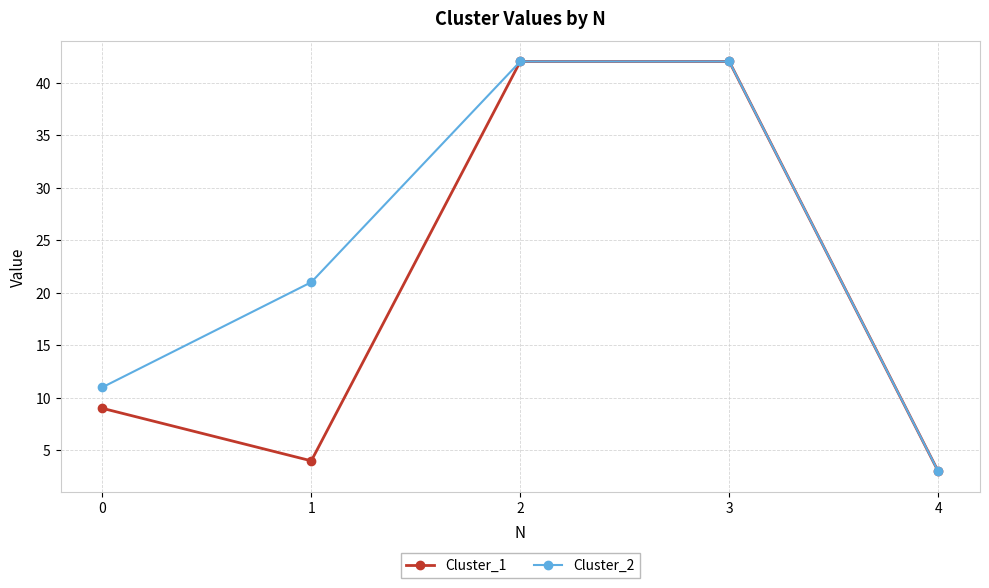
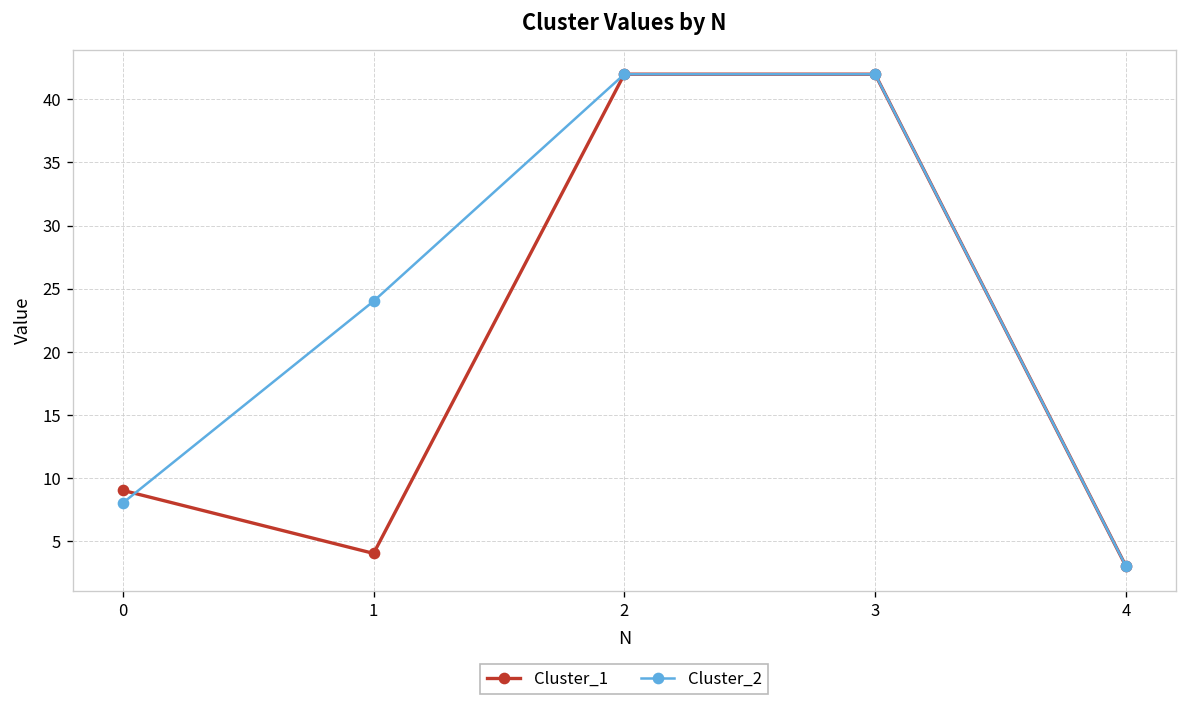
Cluster_2, 0: 11 -> 8
Cluster_2, 1: 21 -> 24
